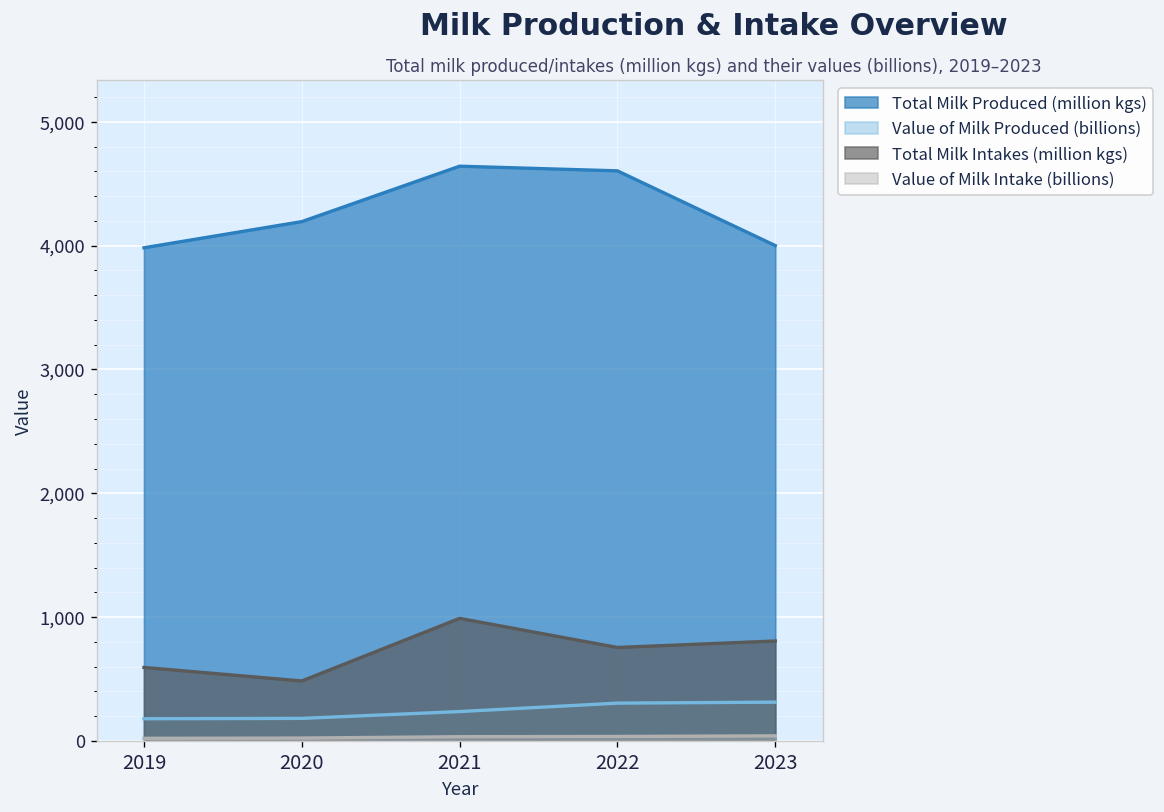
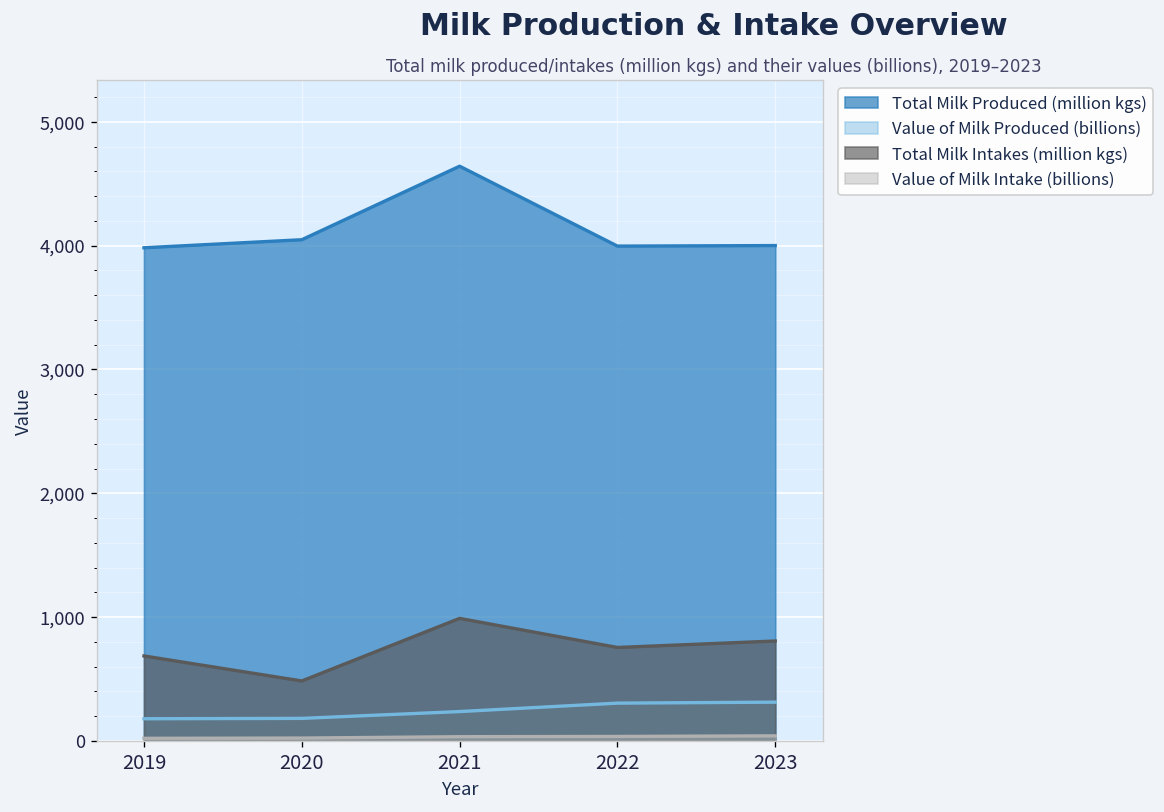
Total Milk Intakes (million kgs), 2019: 590 -> 690
Total Milk Produced (million kgs), 2020: 4,190 -> 4,050
Total Milk Produced (million kgs), 2022: 4,600 -> 4,000
